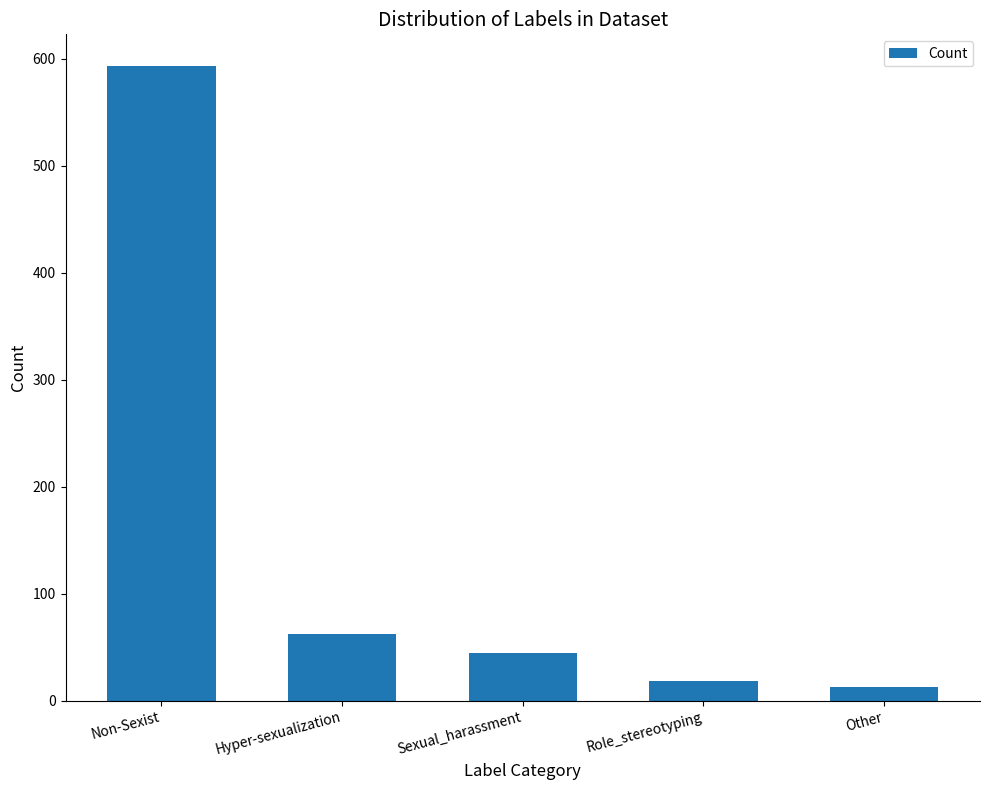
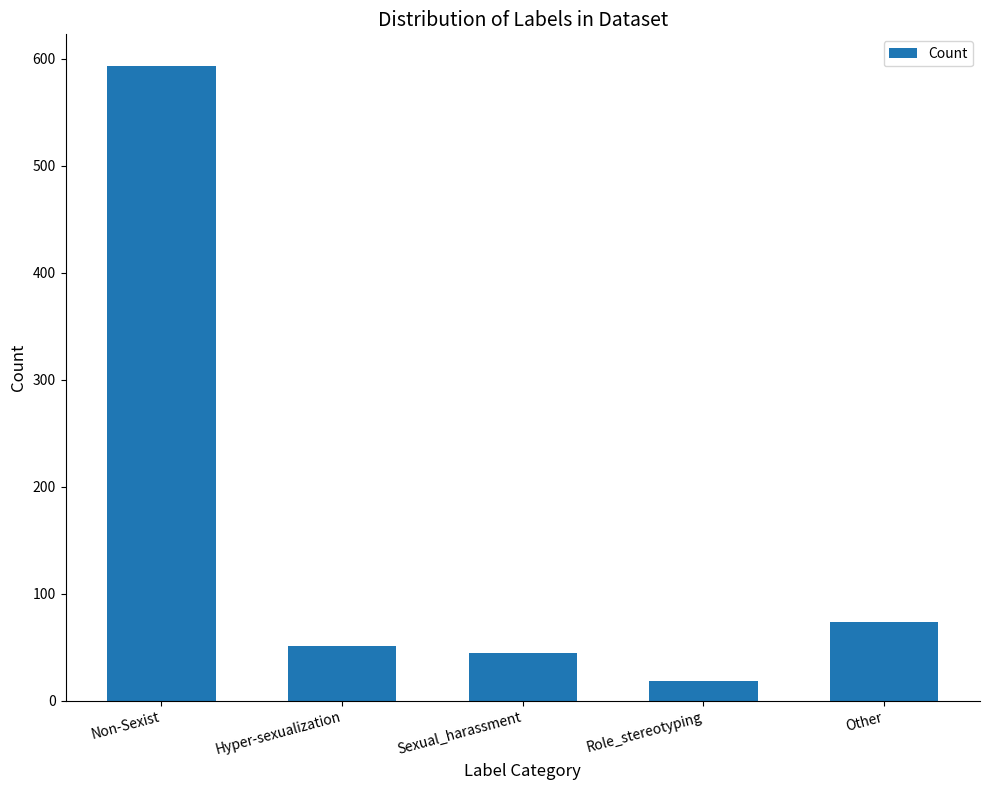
Hyper-sexualization: 62 -> 51
Other: 13 -> 74
